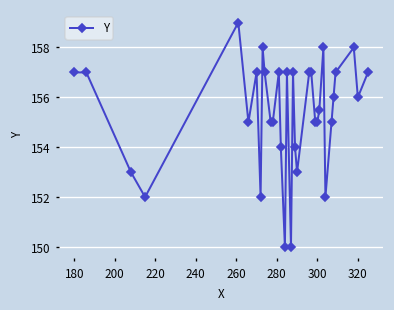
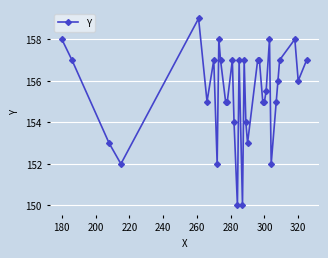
180: 157 -> 158
